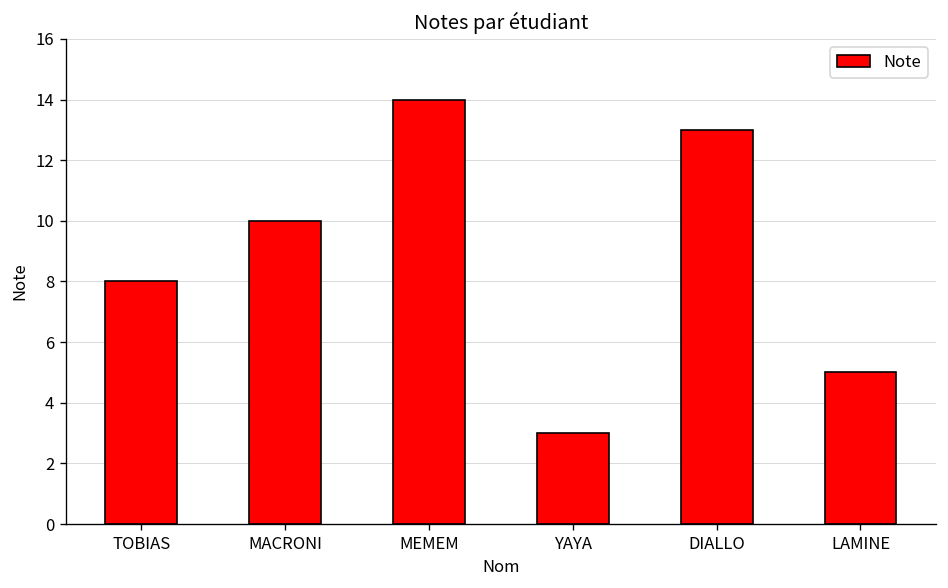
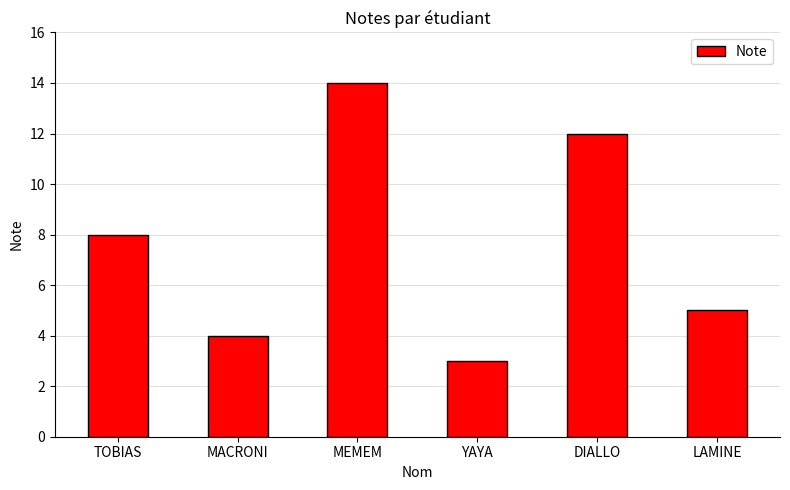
MACRONI: 10 -> 4
DIALLO: 13 -> 12
